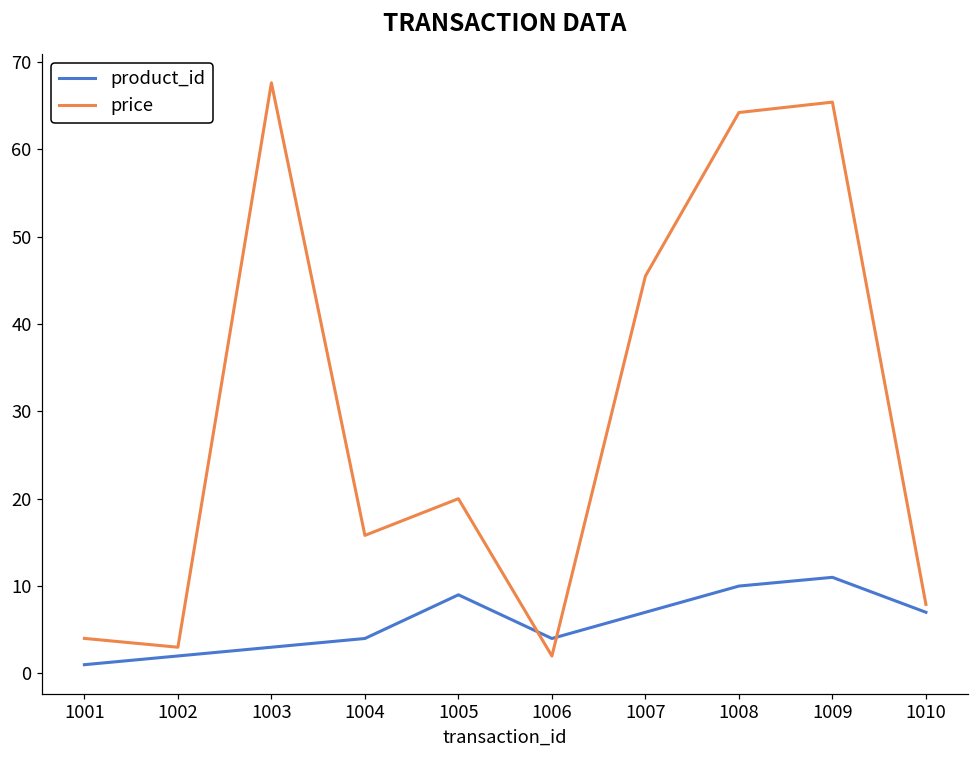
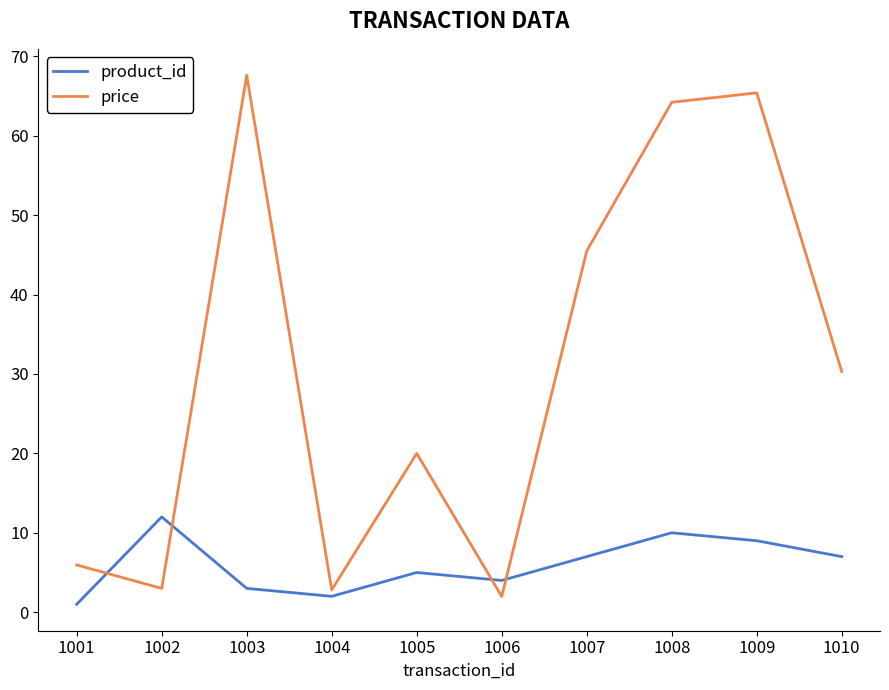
price, 1001: 4 -> 6
product_id, 1002: 2 -> 12
product_id, 1004: 4 -> 2
price, 1004: 16 -> 3
product_id, 1005: 9 -> 5
product_id, 1009: 11 -> 9
price, 1010: 8 -> 30
